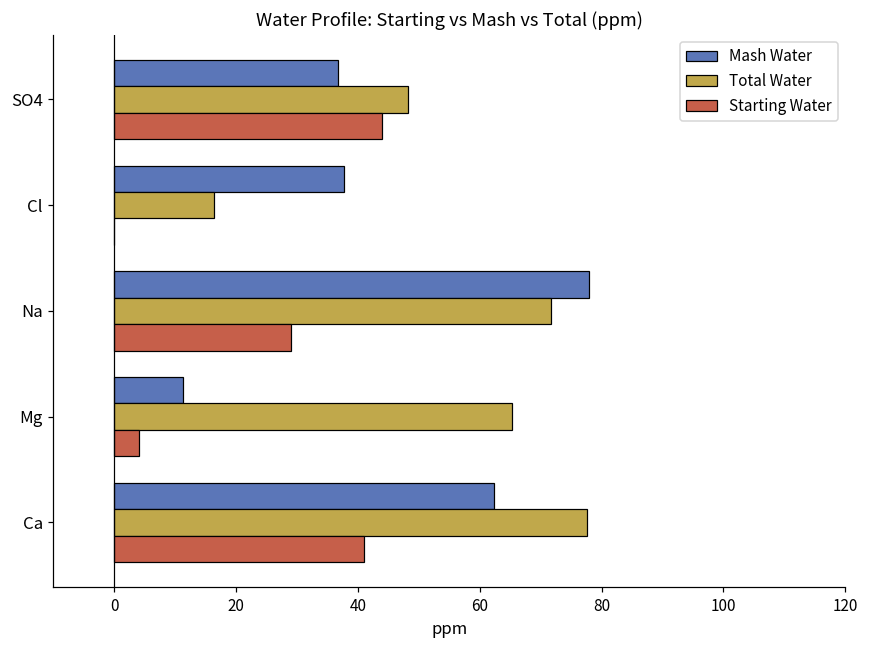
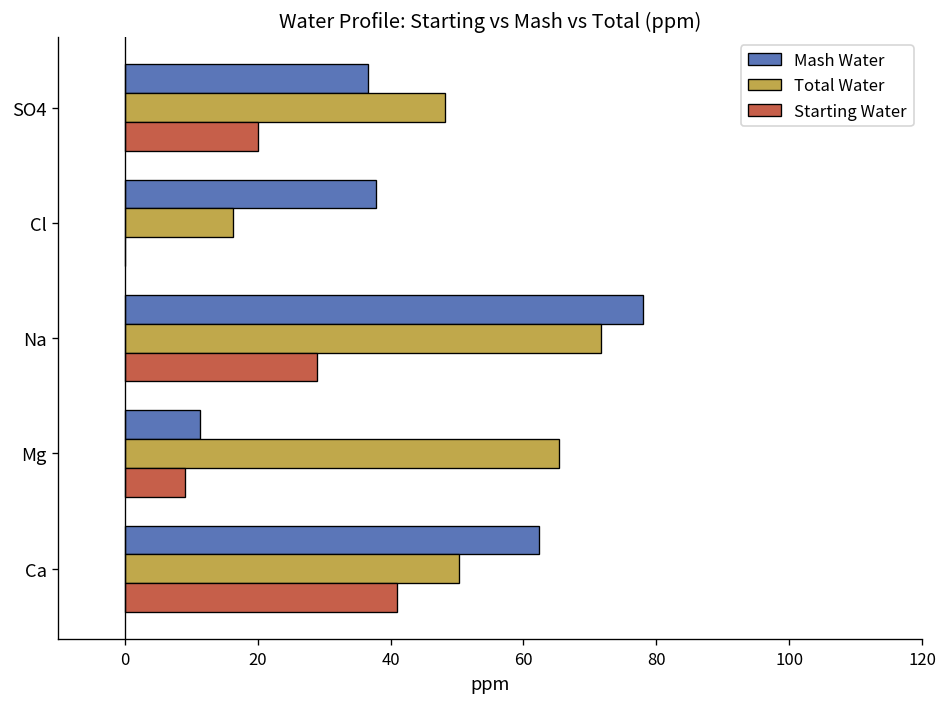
Starting Water, SO4: 44 -> 20
Starting Water, Mg: 4 -> 9
Total Water, Ca: 78 -> 50
